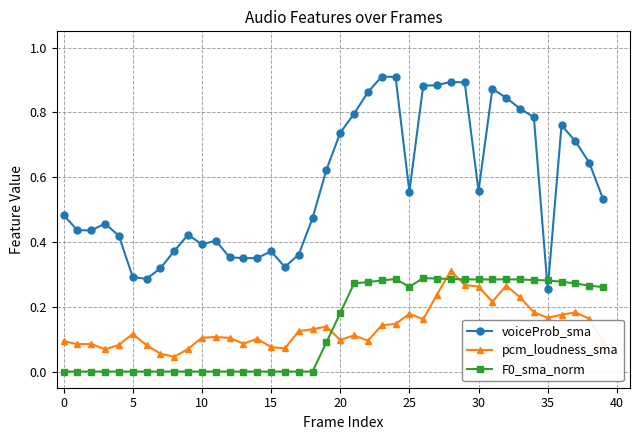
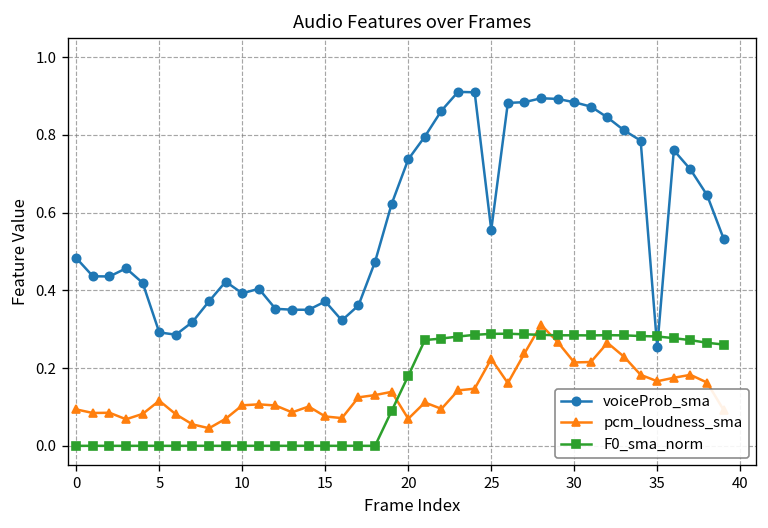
pcm_loudness_sma, 20: 0.10 -> 0.07
pcm_loudness_sma, 25: 0.18 -> 0.22
F0_sma_norm, 25: 0.26 -> 0.29
voiceProb_sma, 30: 0.56 -> 0.88
pcm_loudness_sma, 30: 0.26 -> 0.21
